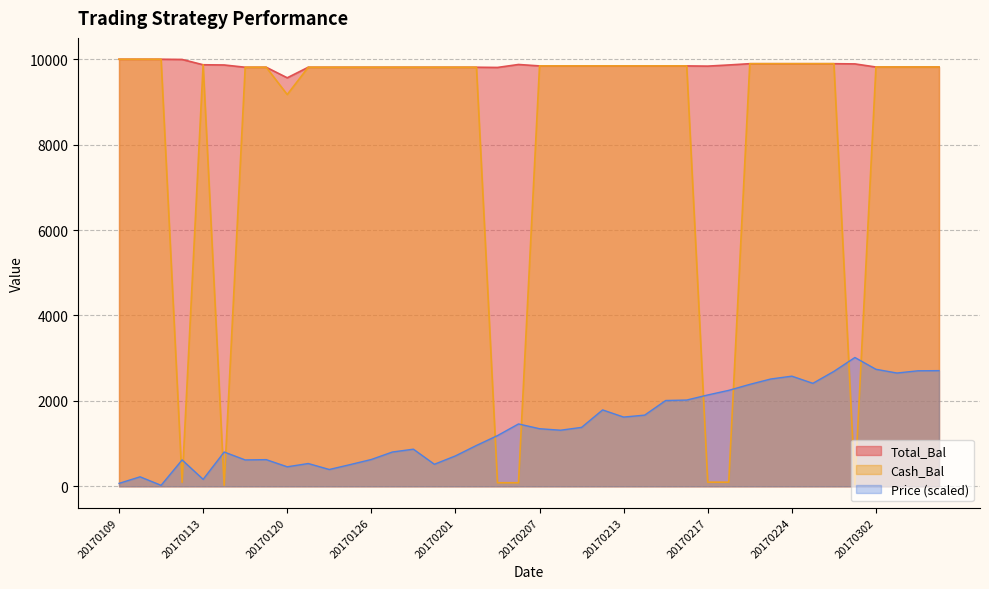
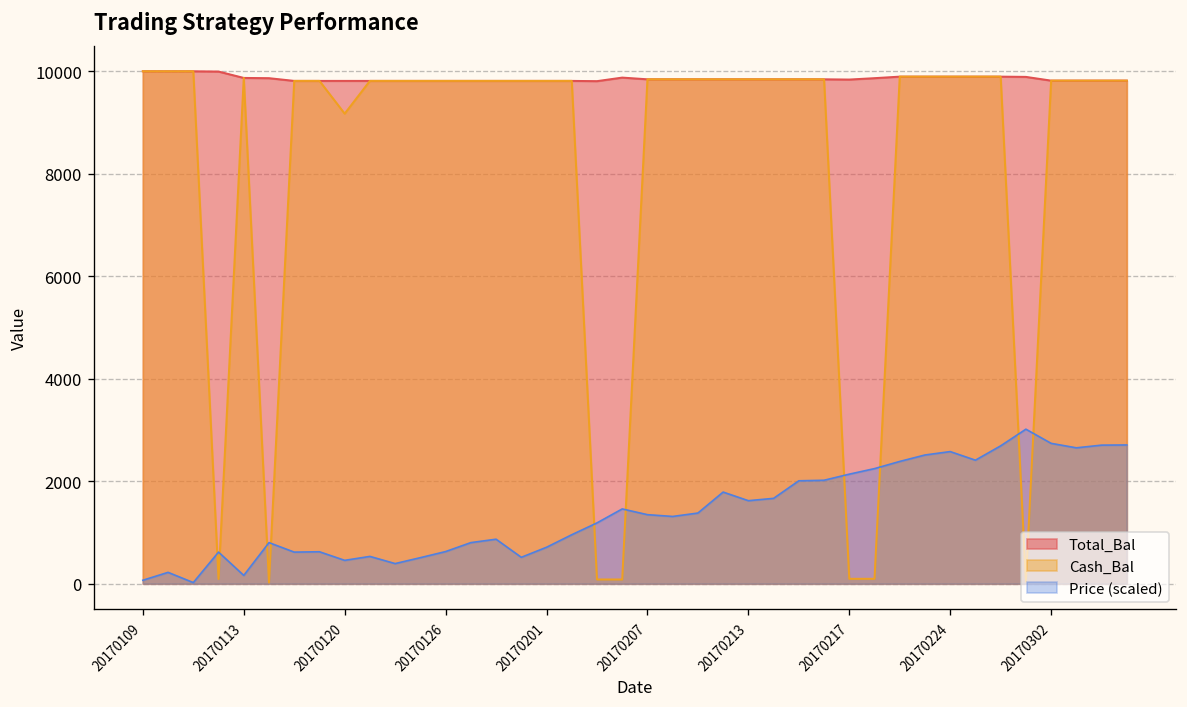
Total_Bal, 20170120: 9600 -> 9800
